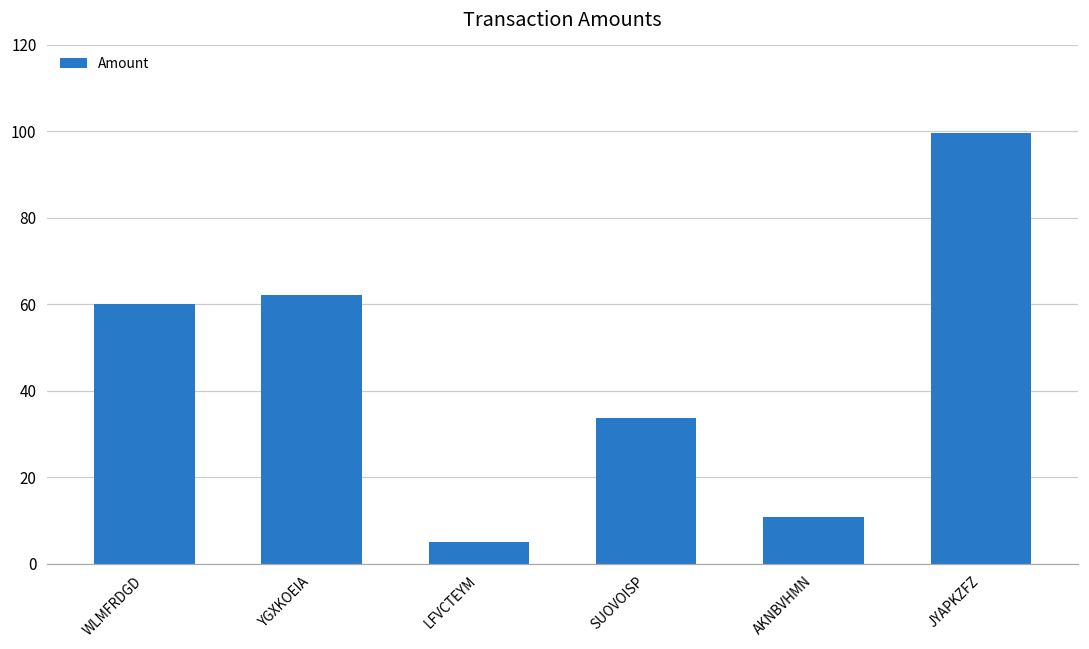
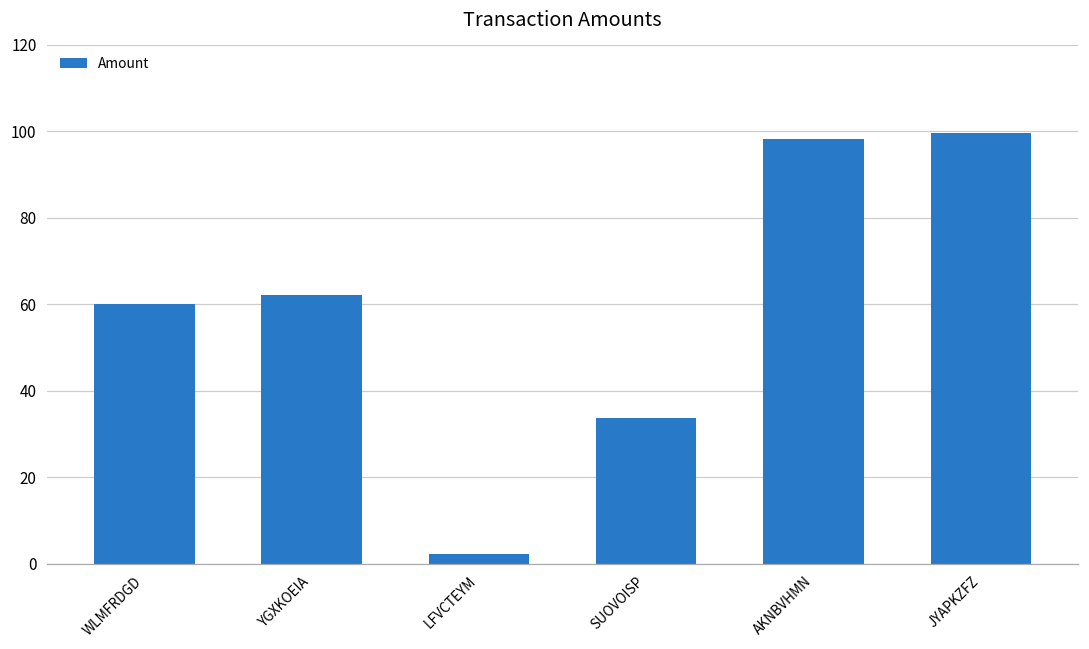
LFVCTEYM: 5 -> 2
AKNBVHMN: 11 -> 98
